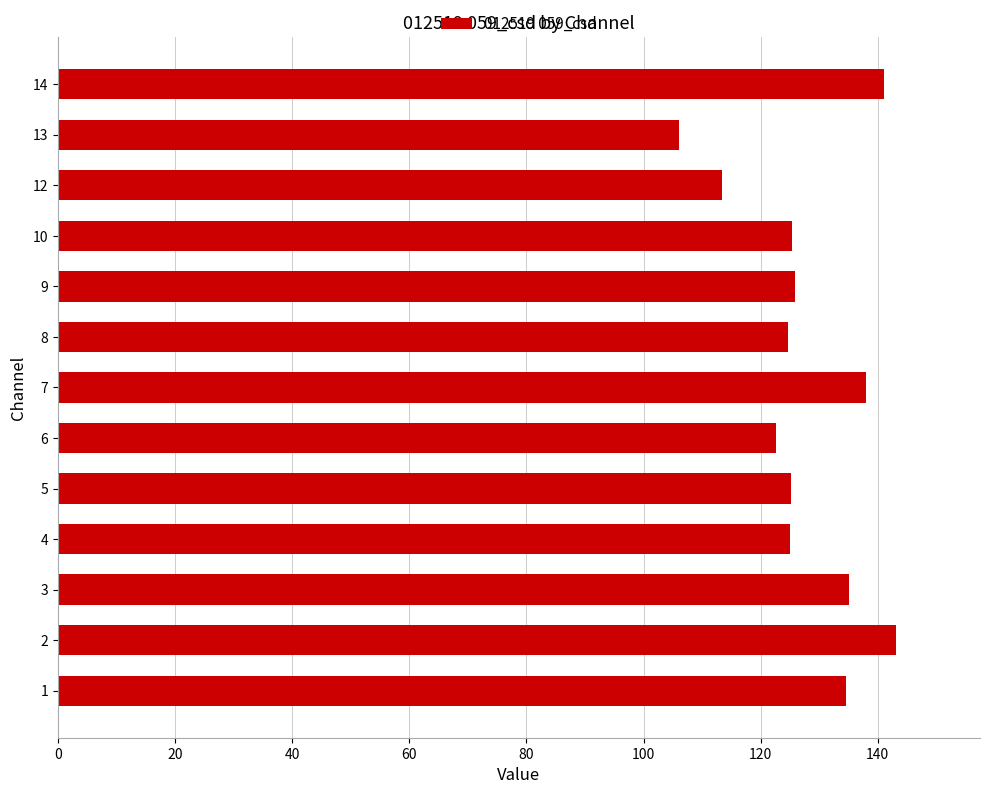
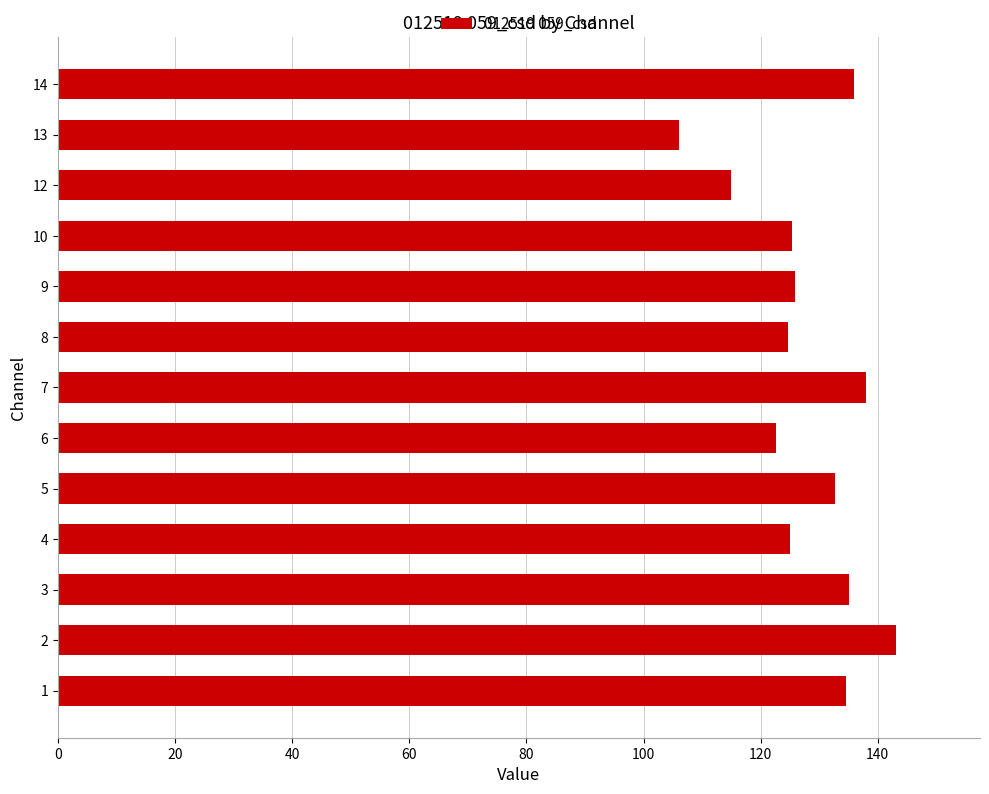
14: 141 -> 136
12: 113 -> 115
5: 125 -> 133
